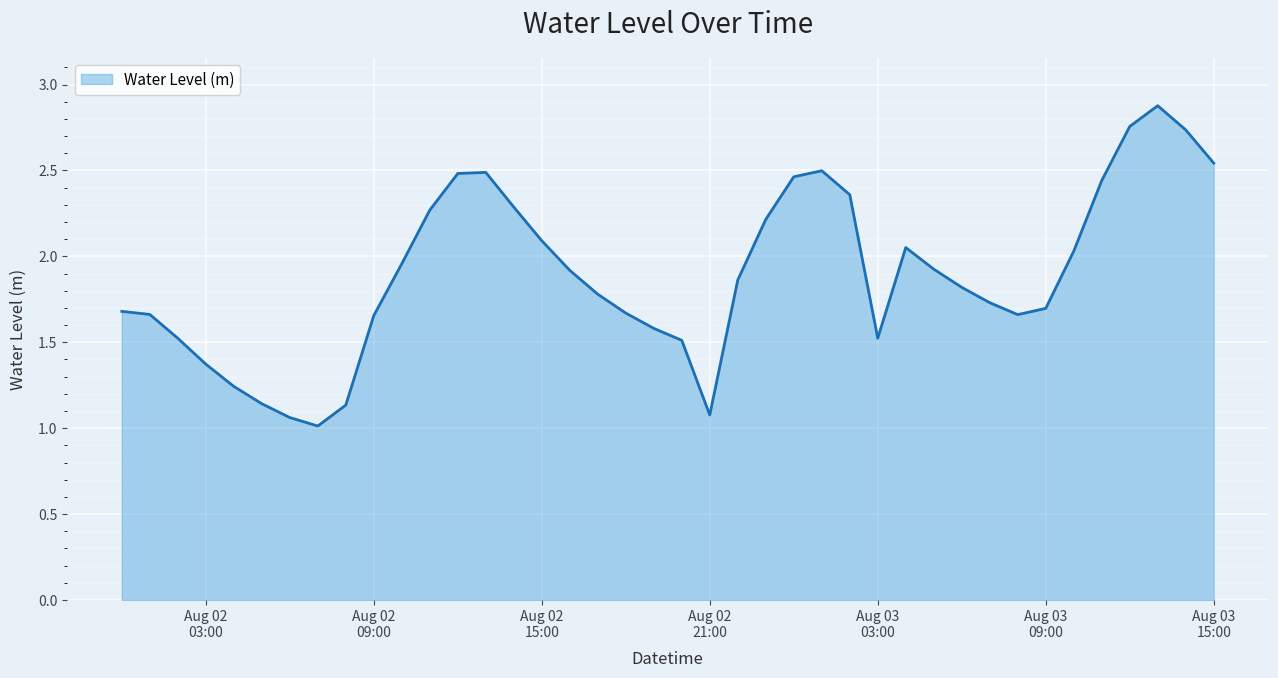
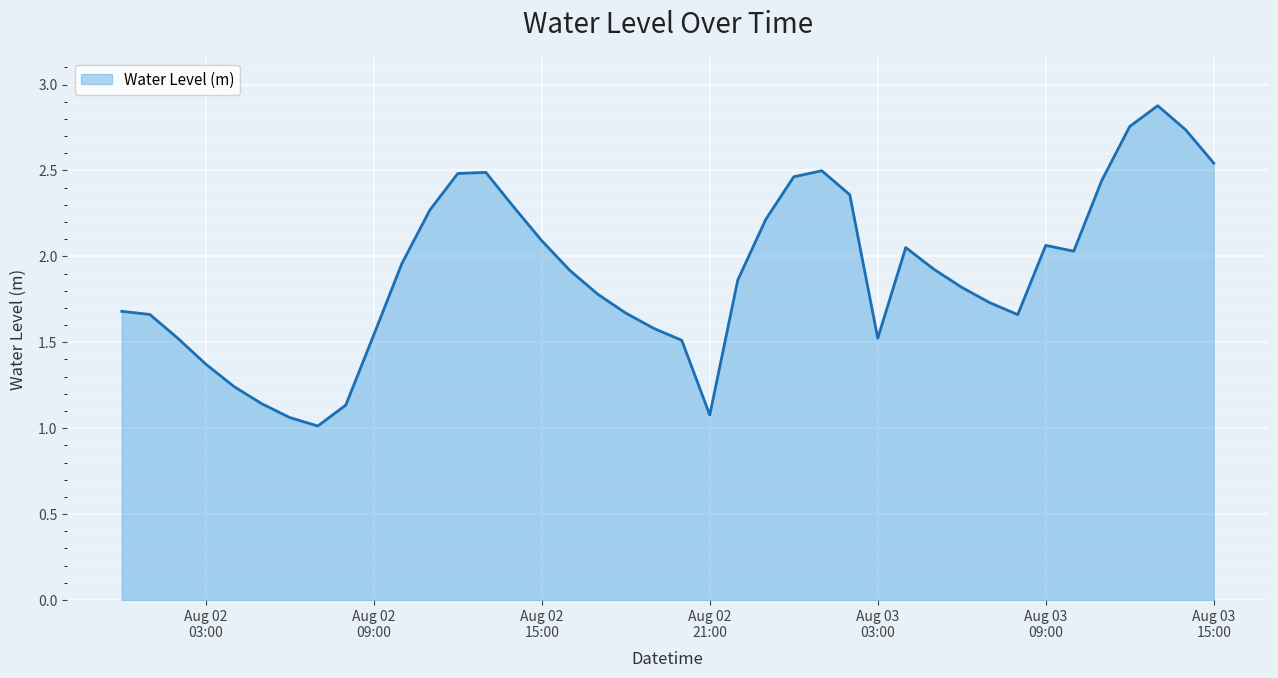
Aug 02 09:00: 1.66 -> 1.54
Aug 03 09:00: 1.70 -> 2.06
